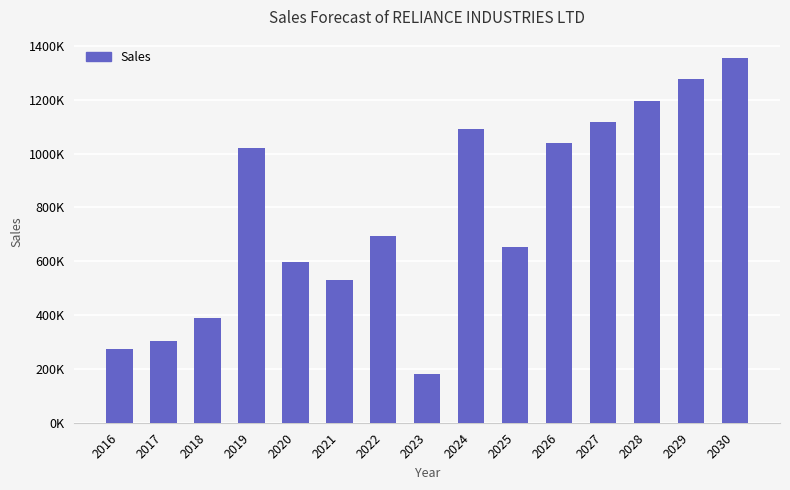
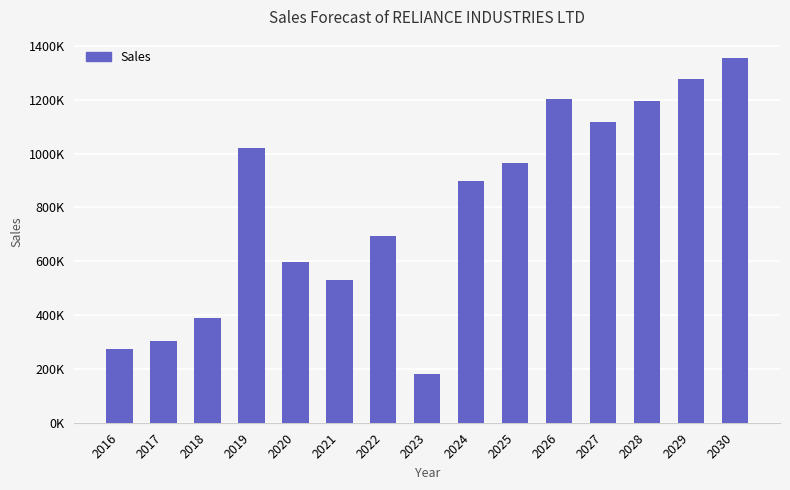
2024: 1090000 -> 900000
2025: 650000 -> 960000
2026: 1040000 -> 1200000
